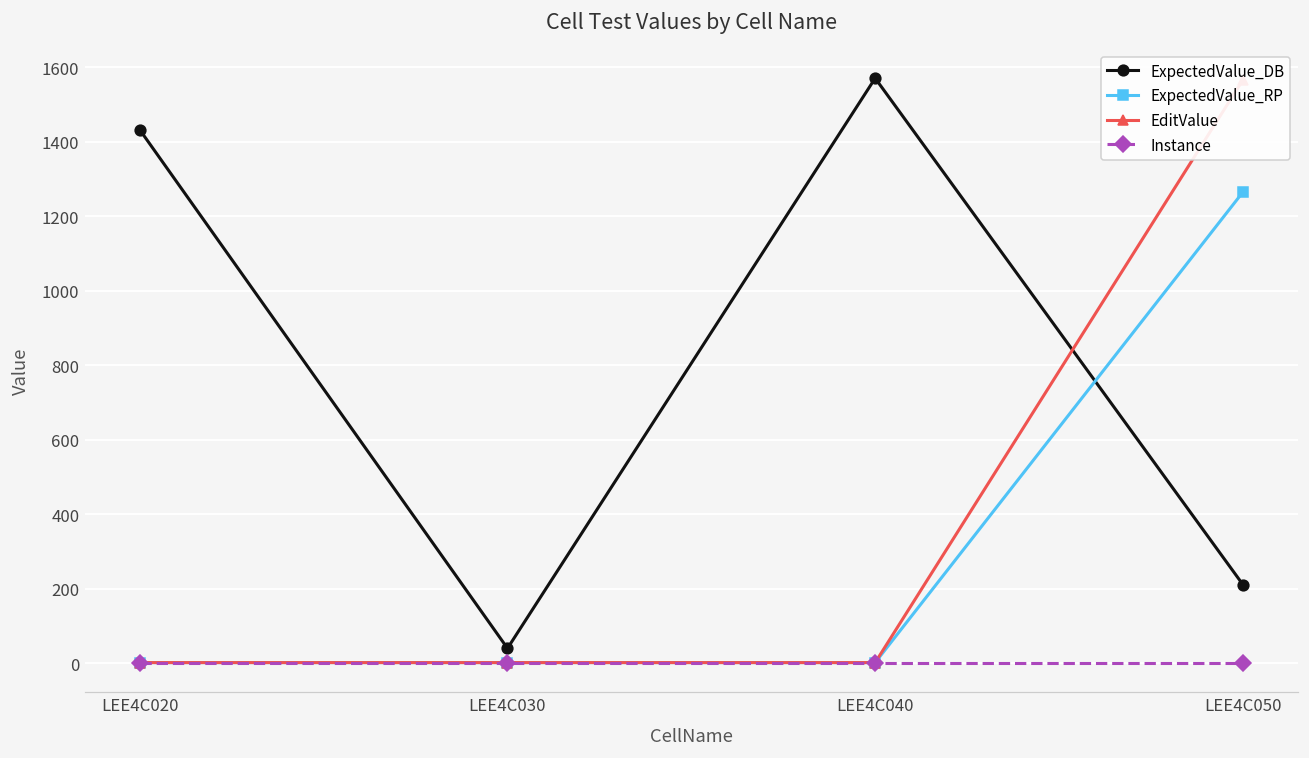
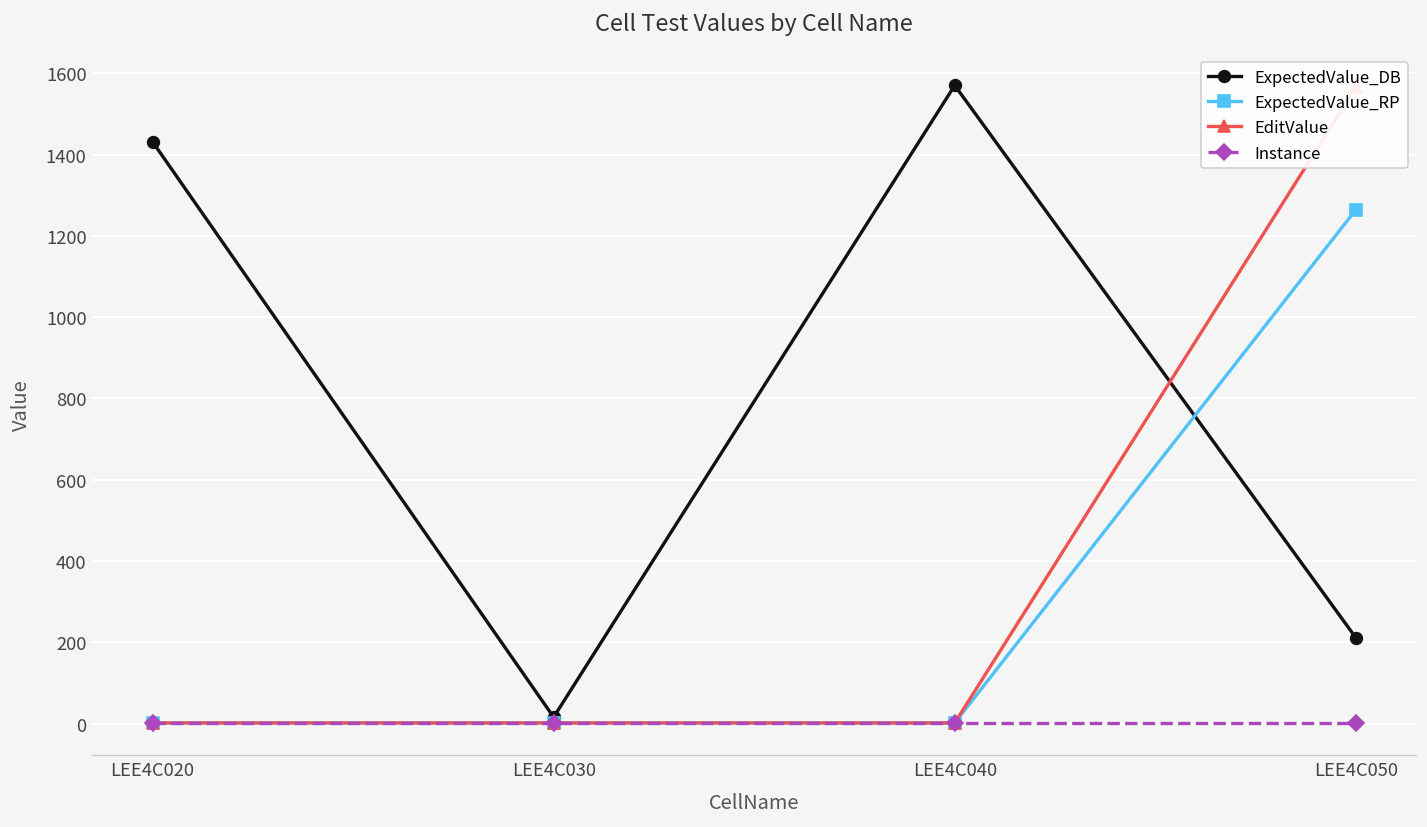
ExpectedValue_DB, LEE4C030: 40 -> 20
